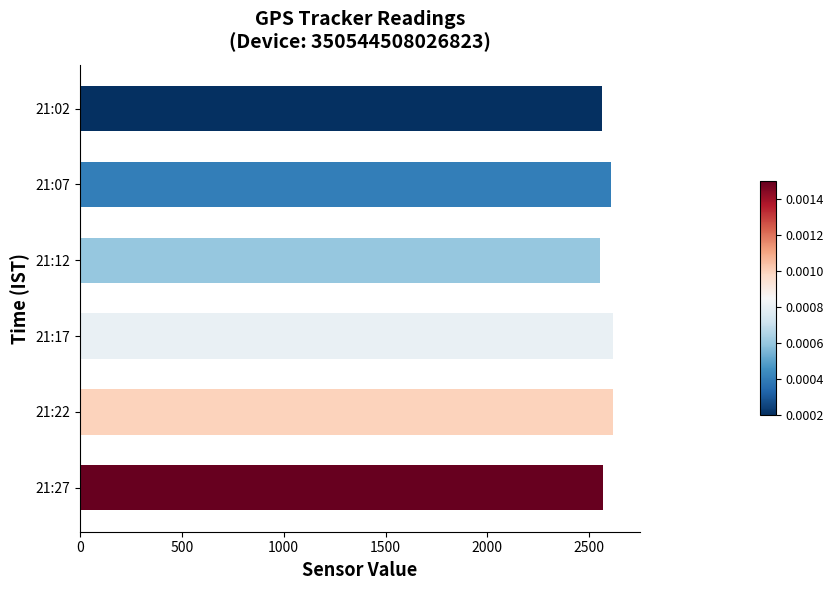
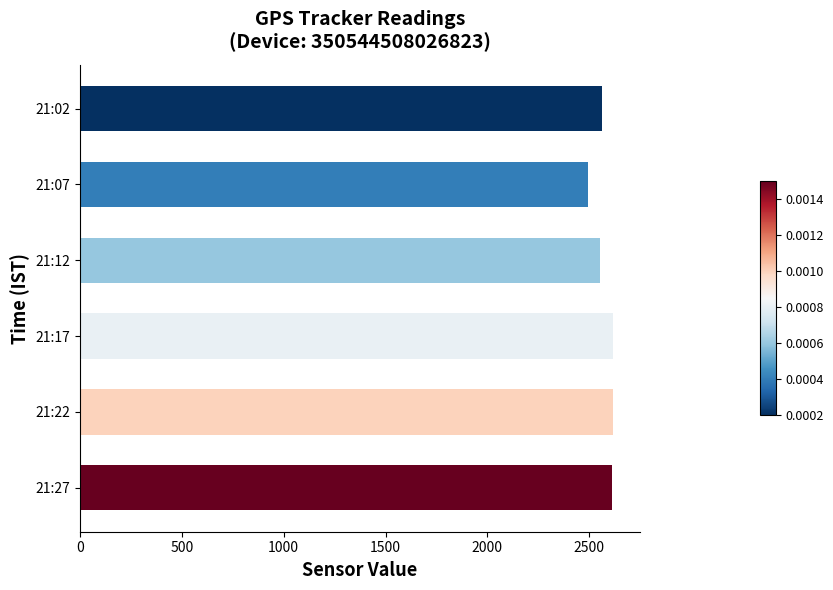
21:07: 2610 -> 2490
21:27: 2570 -> 2610
